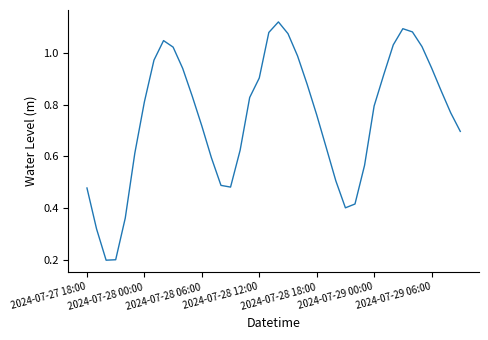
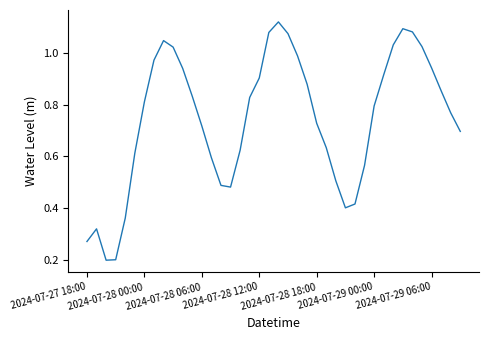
2024-07-27 18:00: 0.48 -> 0.27
2024-07-28 18:00: 0.76 -> 0.73
